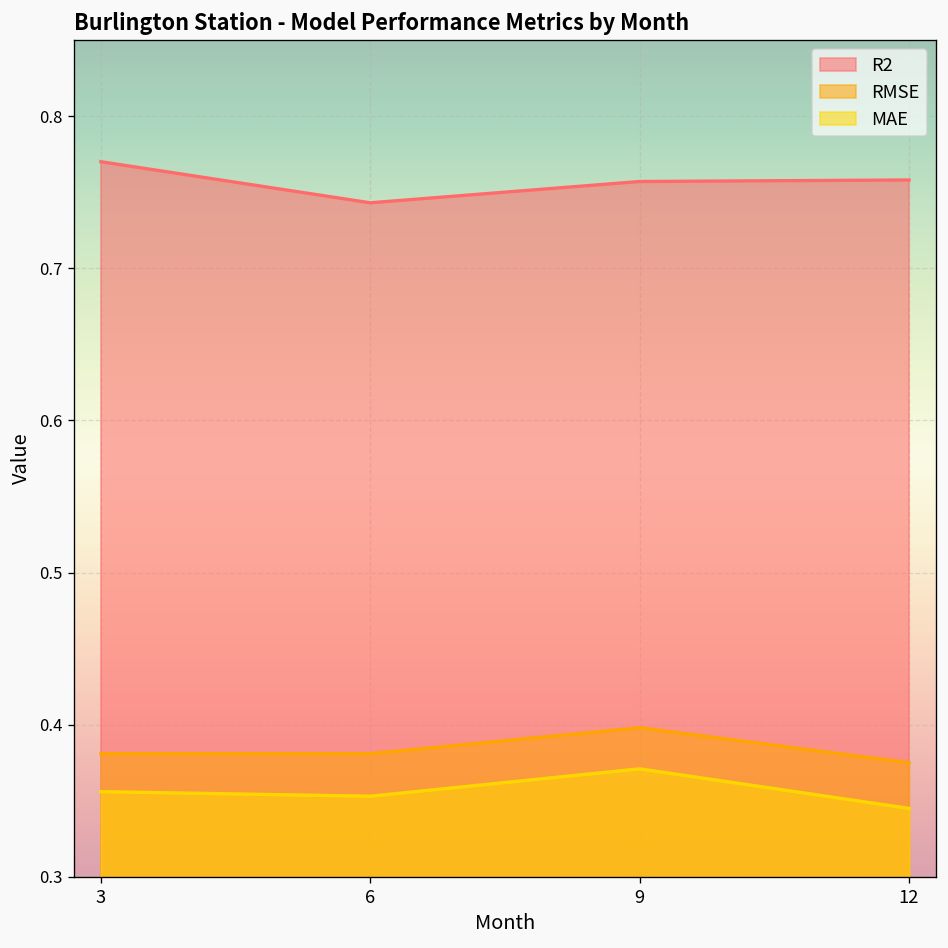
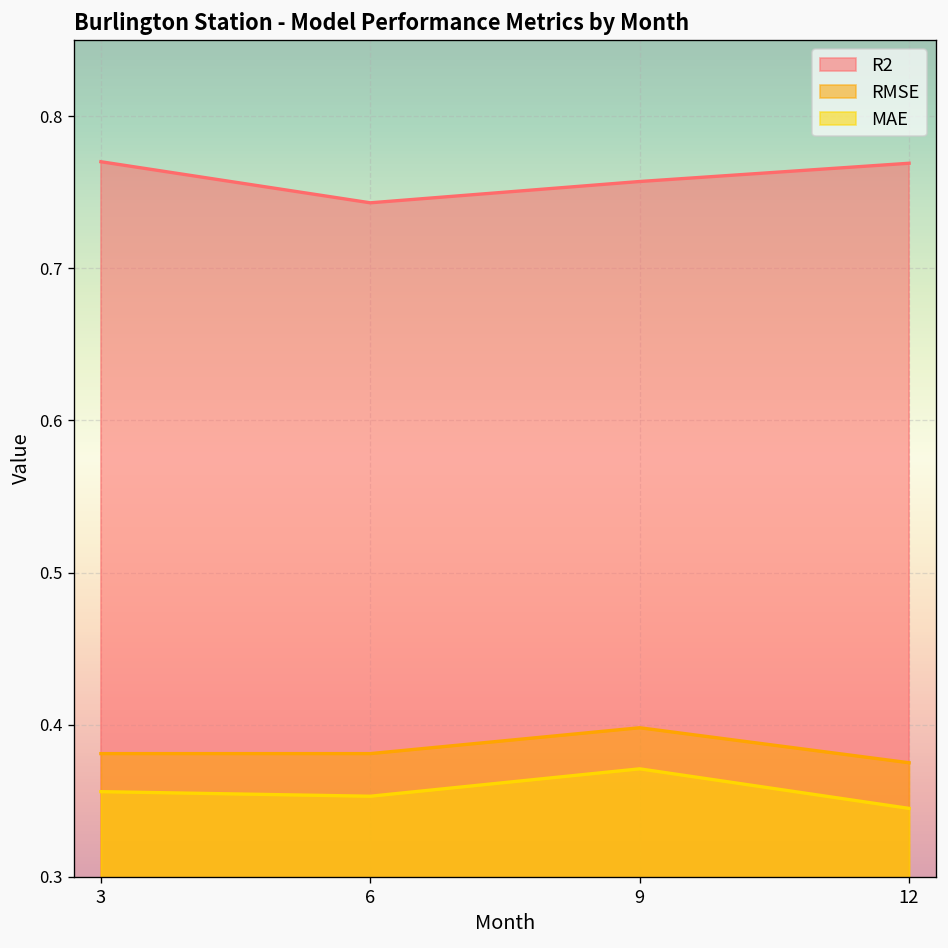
R2, 12: 0.758 -> 0.769
